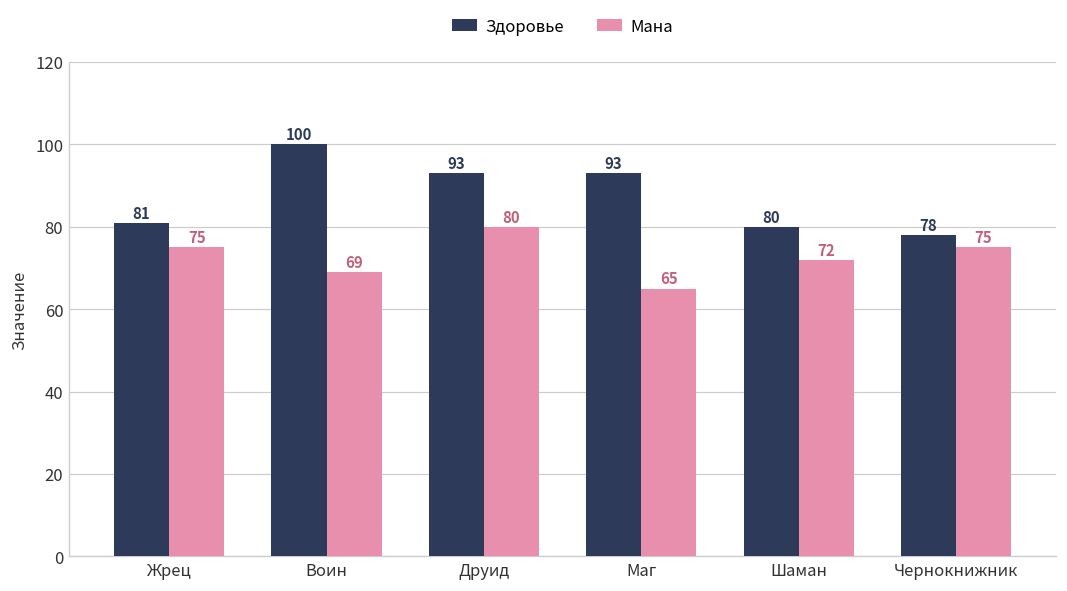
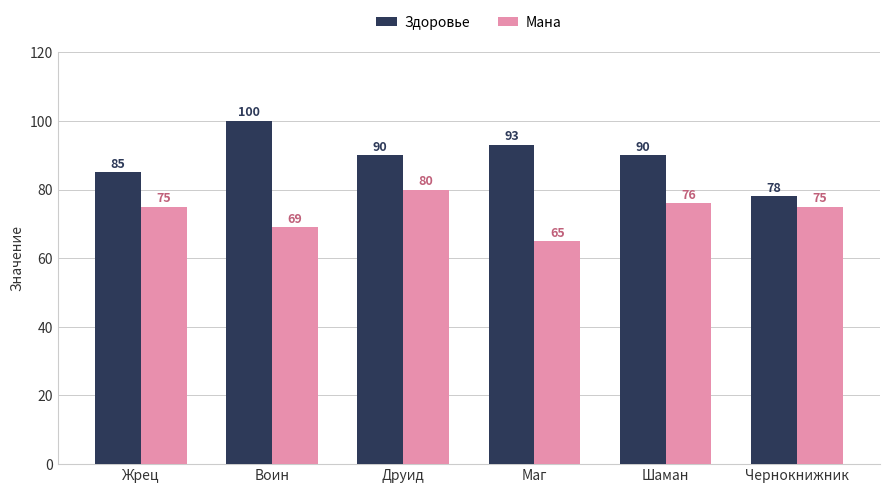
Здоровье, Жрец: 81 -> 85
Здоровье, Друид: 93 -> 90
Здоровье, Шаман: 80 -> 90
Мана, Шаман: 72 -> 76
